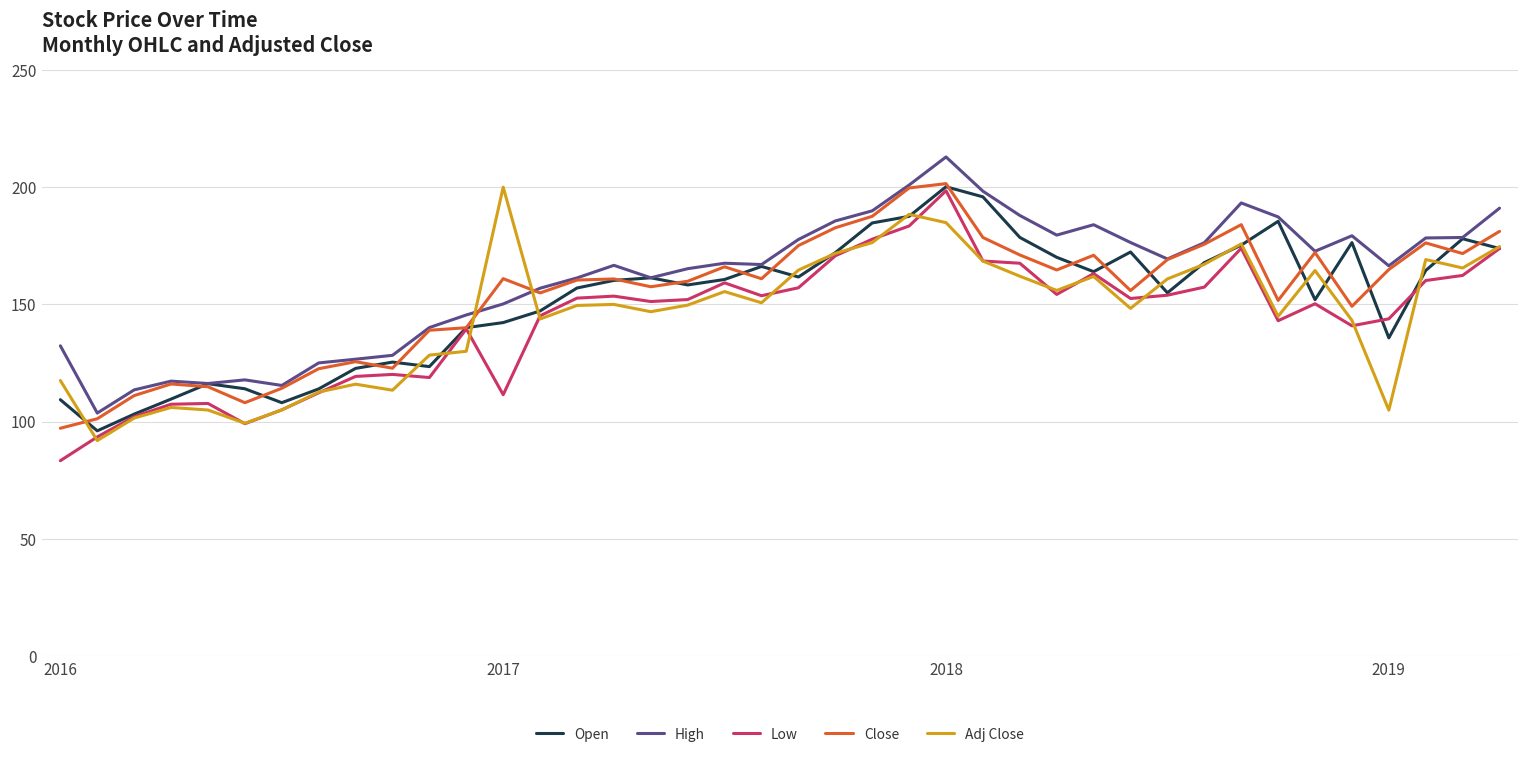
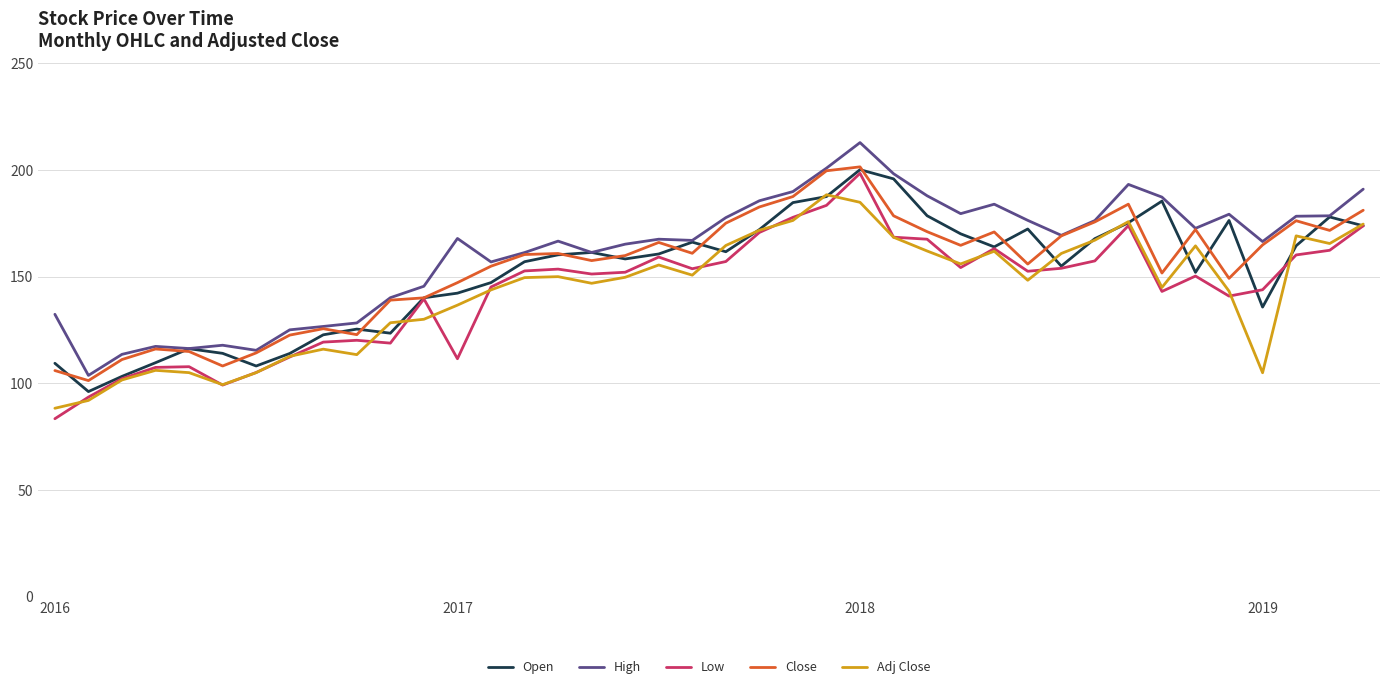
Close, 2016: 97 -> 106
Adj Close, 2016: 117 -> 88
High, 2017: 150 -> 168
Close, 2017: 161 -> 147
Adj Close, 2017: 200 -> 137
